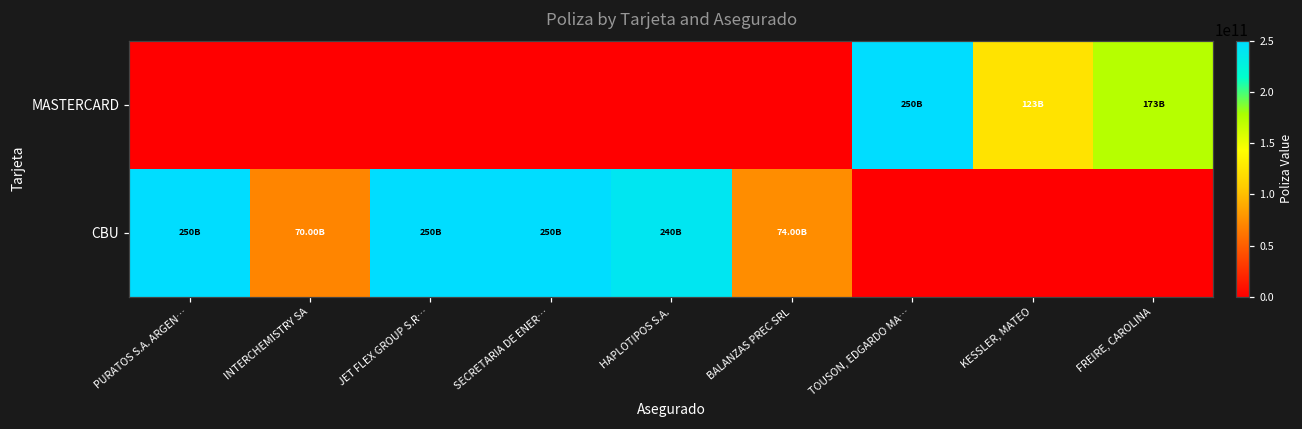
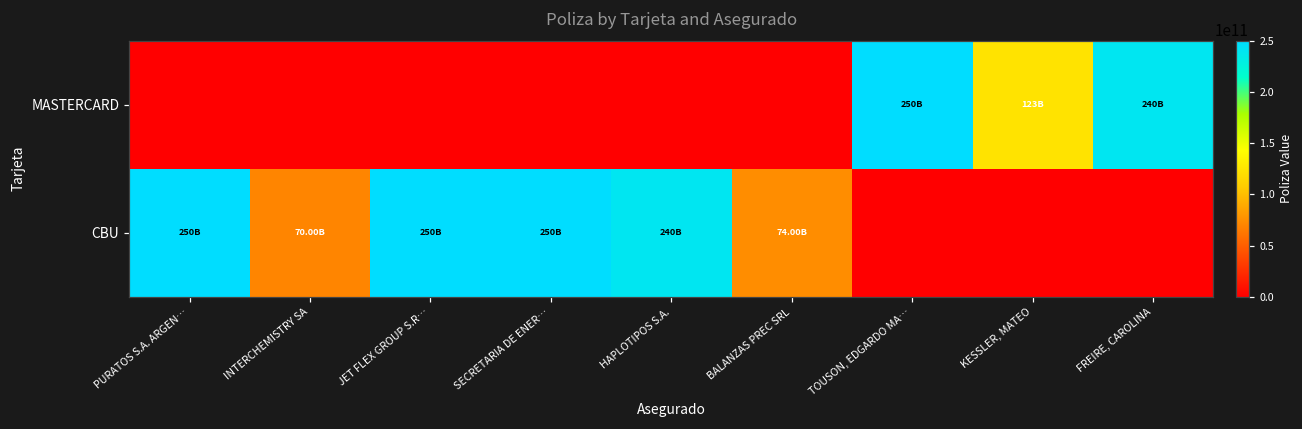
MASTERCARD, FREIRE, CAROLINA: 173B -> 240B
